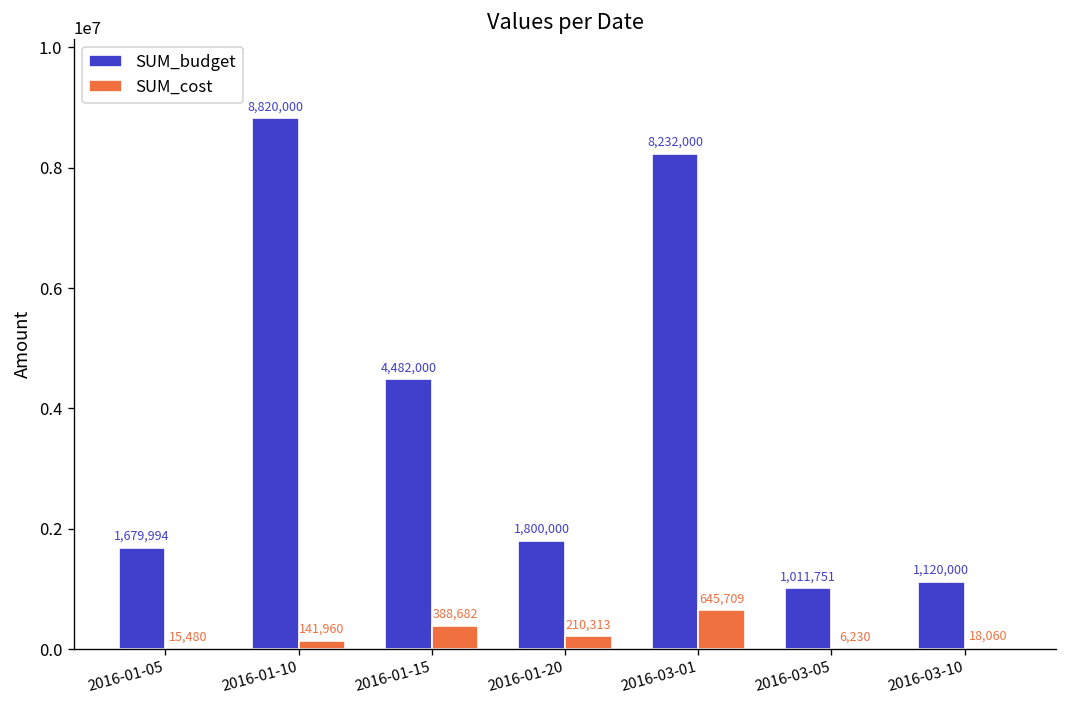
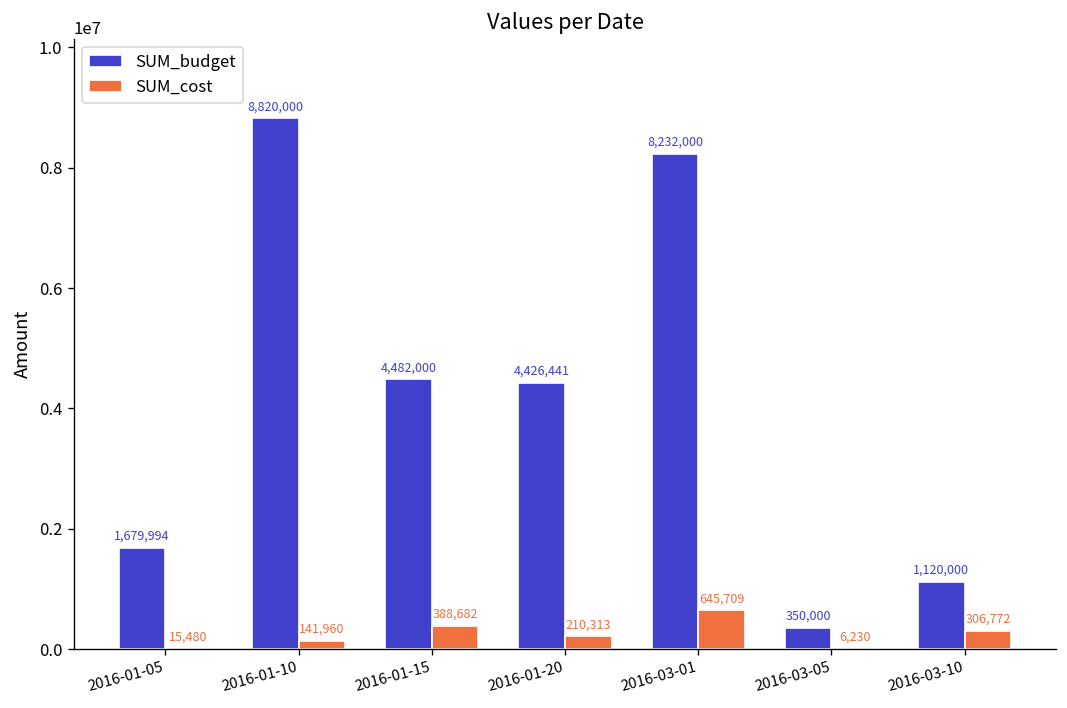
SUM_budget, 2016-01-20: 1,800,000 -> 4,426,441
SUM_budget, 2016-03-05: 1,011,751 -> 350,000
SUM_cost, 2016-03-10: 18,060 -> 306,772
